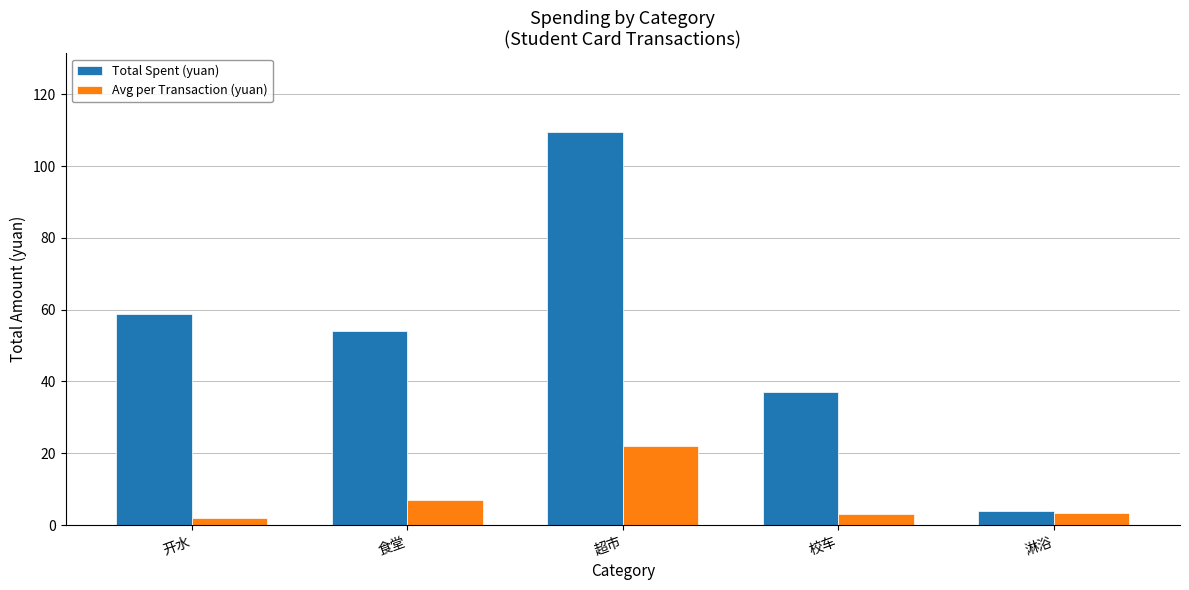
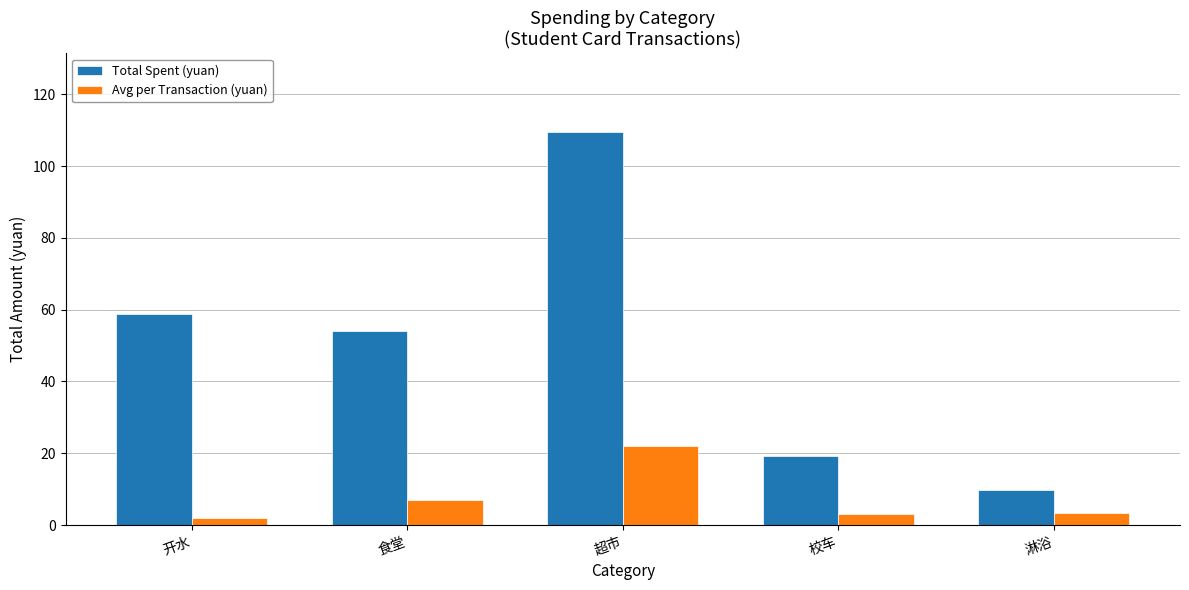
Total Spent (yuan), 校车: 37 -> 19
Total Spent (yuan), 淋浴: 4 -> 10
